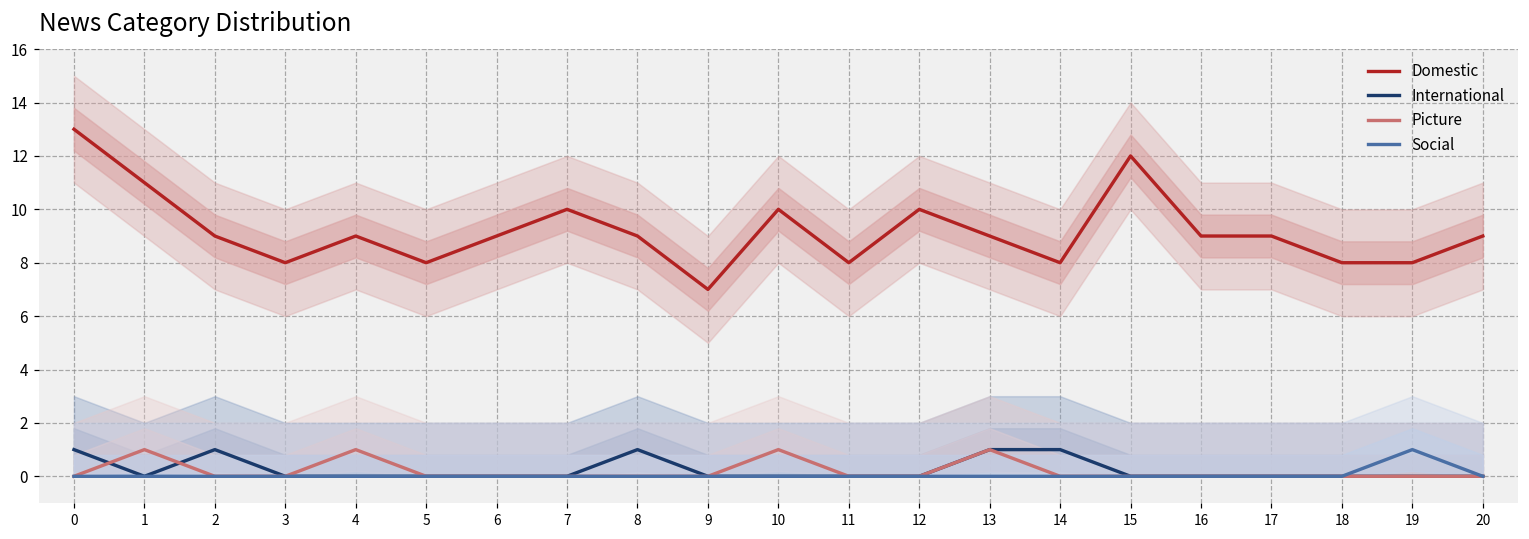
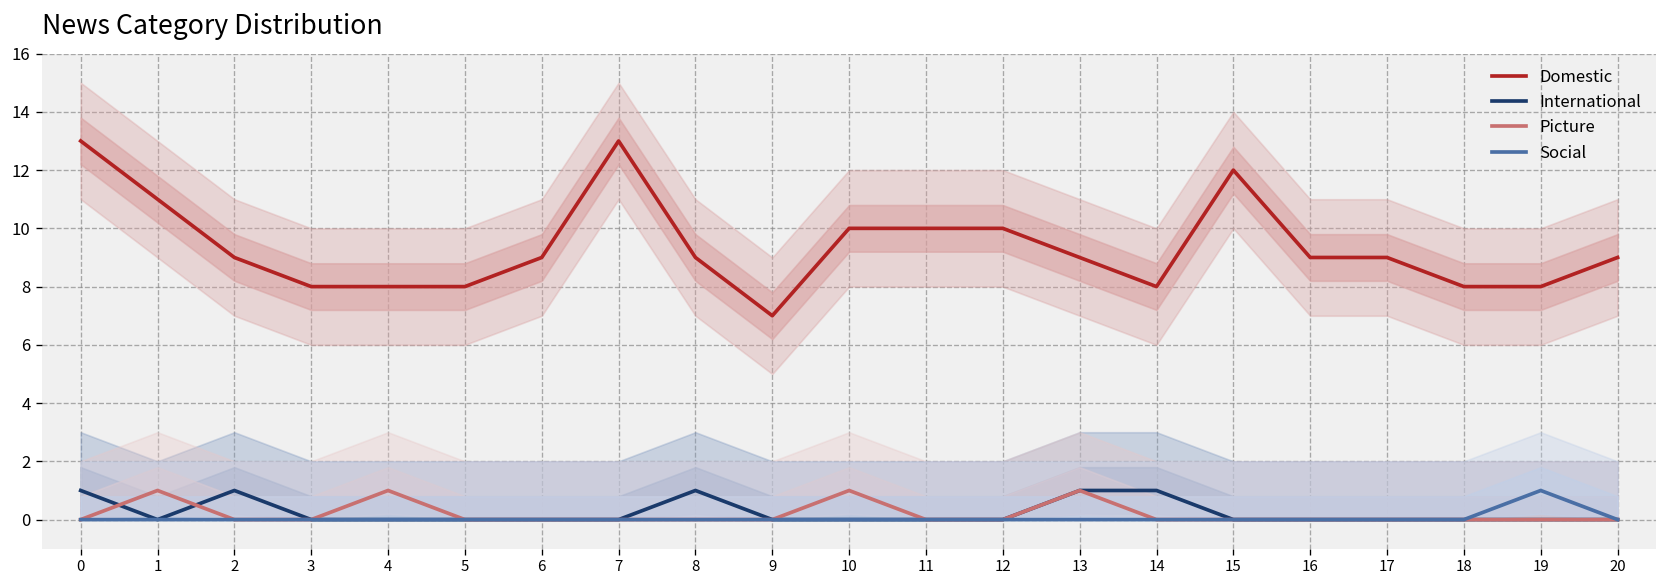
Domestic, 4: 9 -> 8
Domestic, 7: 10 -> 13
Domestic, 11: 8 -> 10
